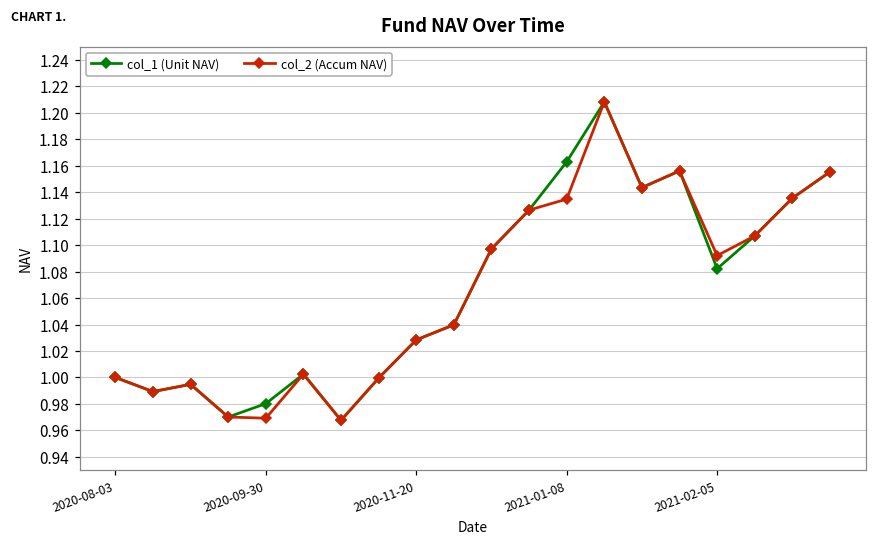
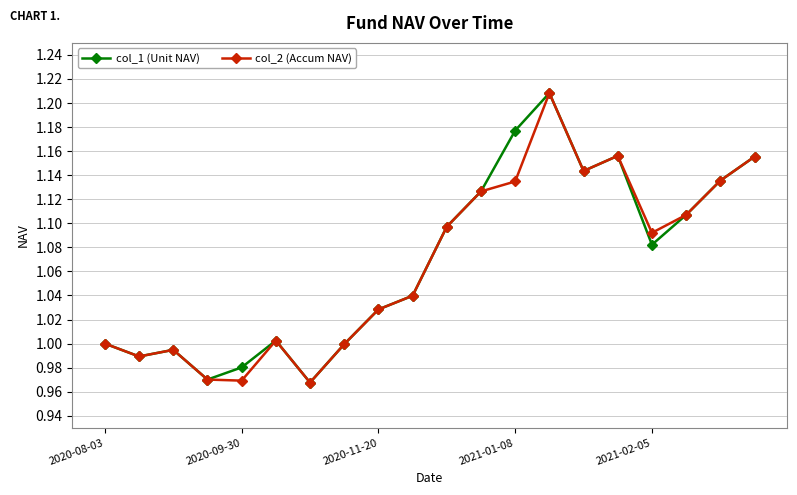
col_1 (Unit NAV), 2021-01-08: 1.163 -> 1.177
